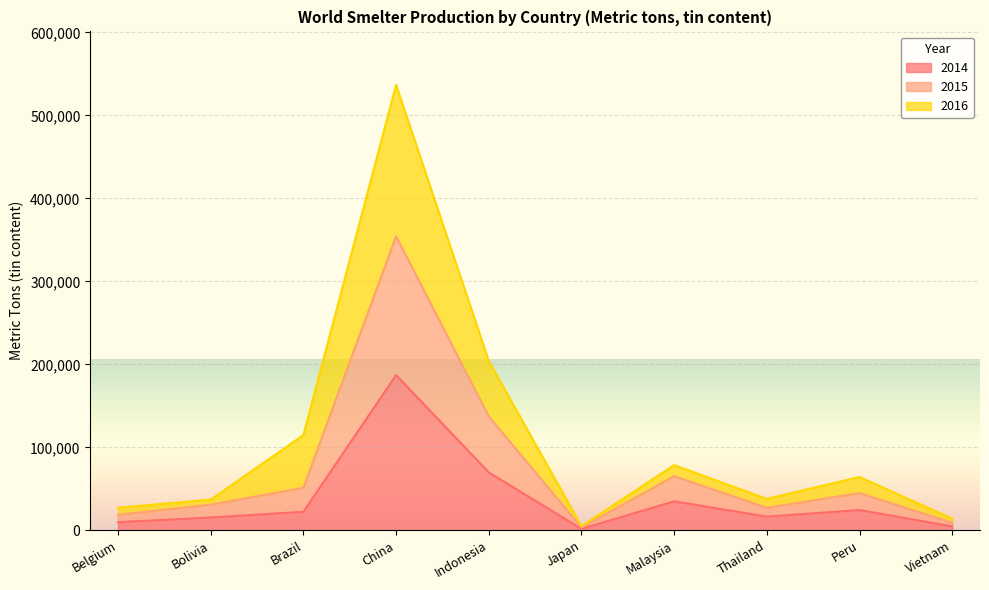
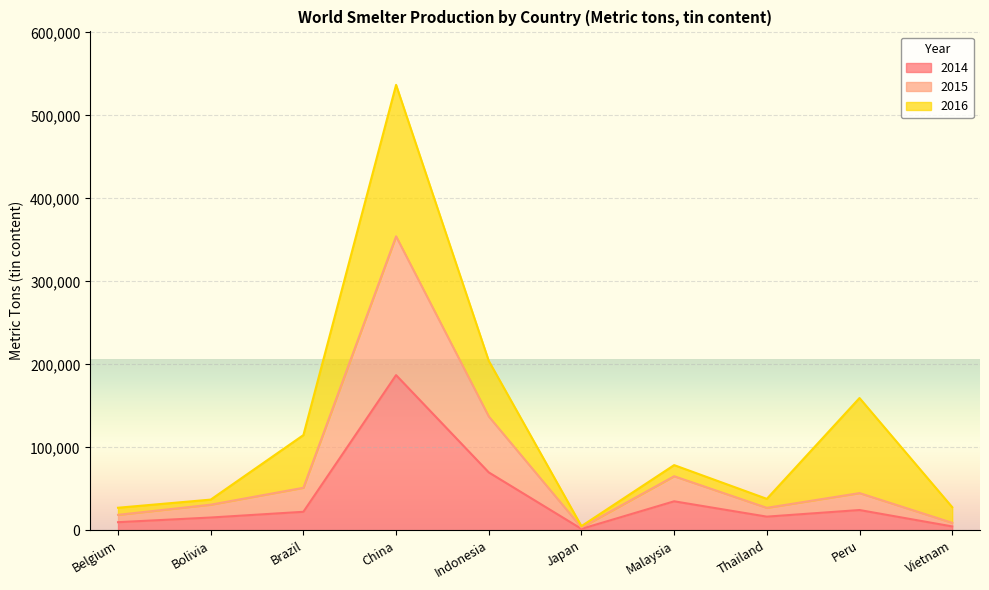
2016, Peru: 20,000 -> 110,000
2016, Vietnam: 0 -> 20,000
